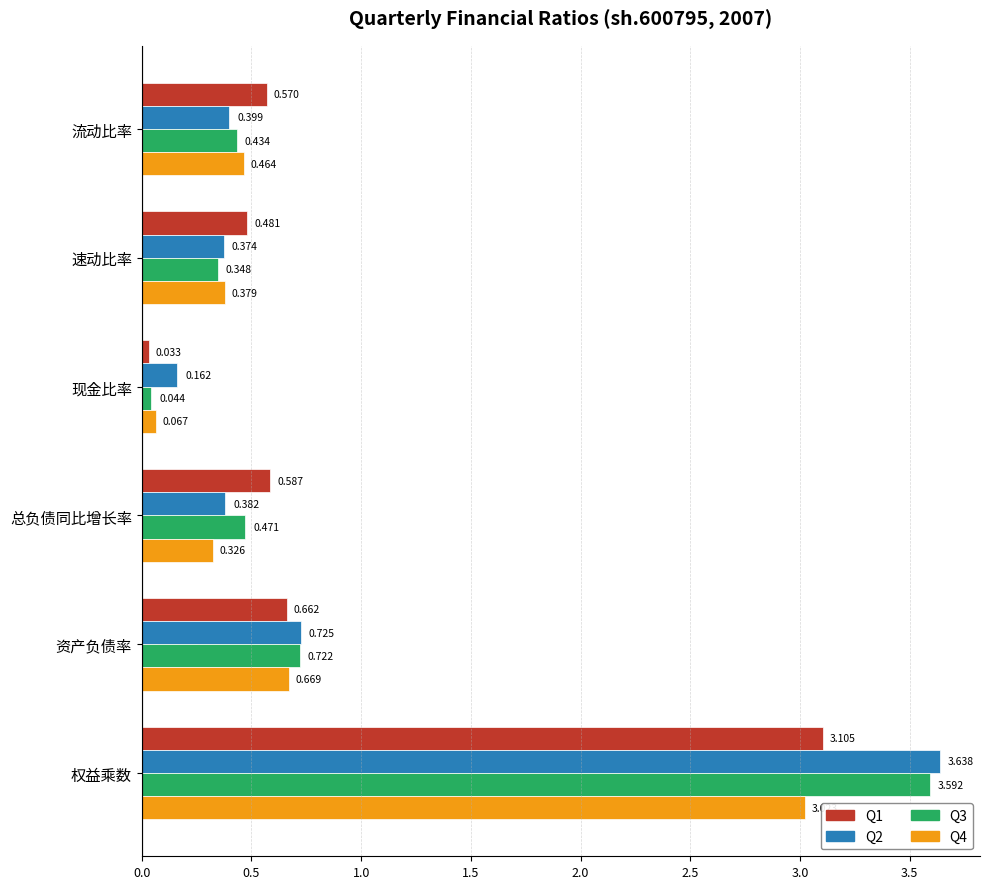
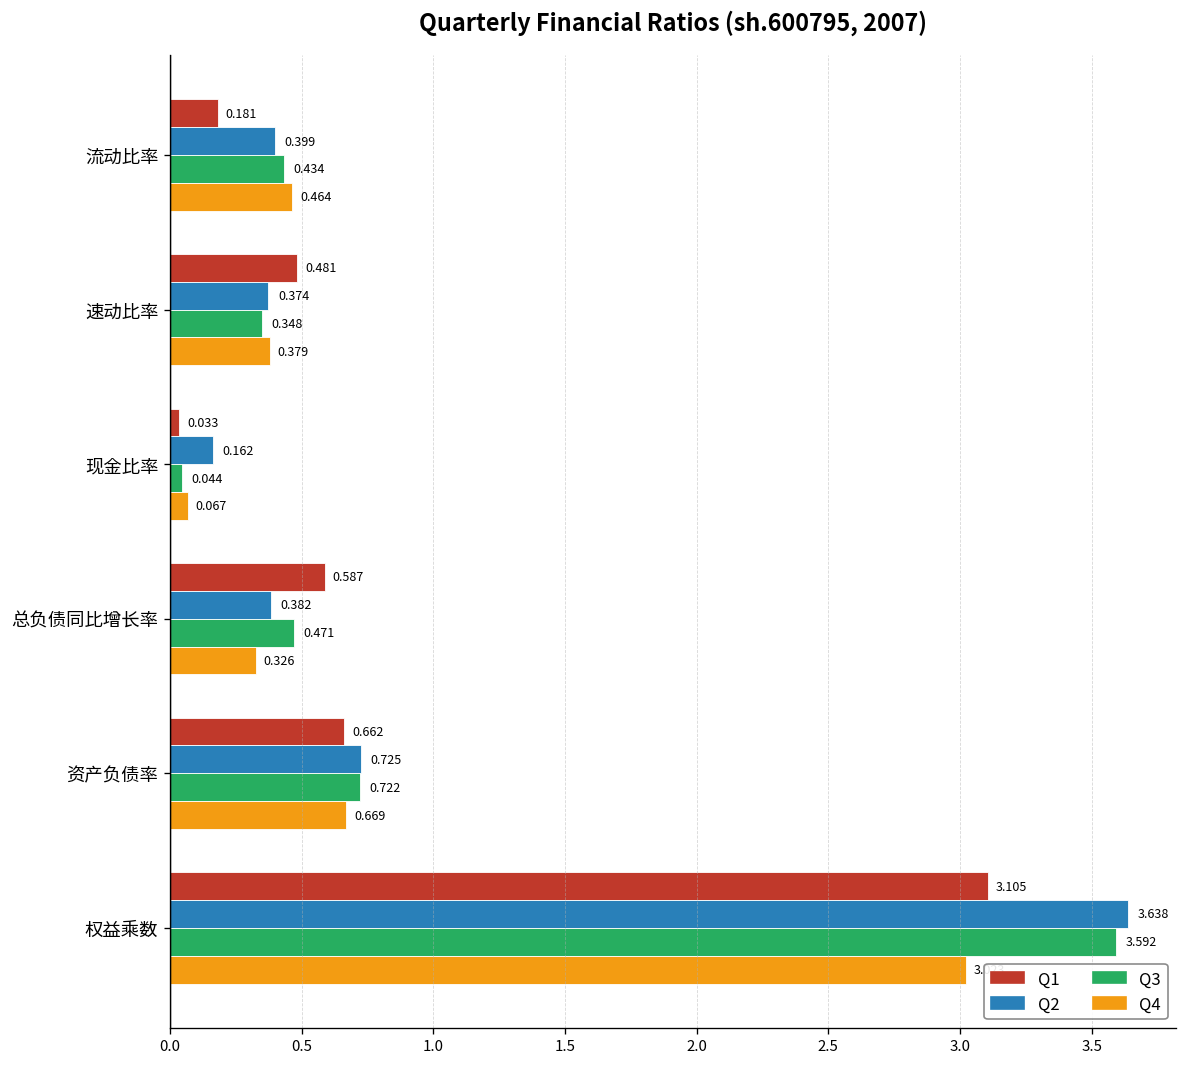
Q1, 流动比率: 0.570 -> 0.181
